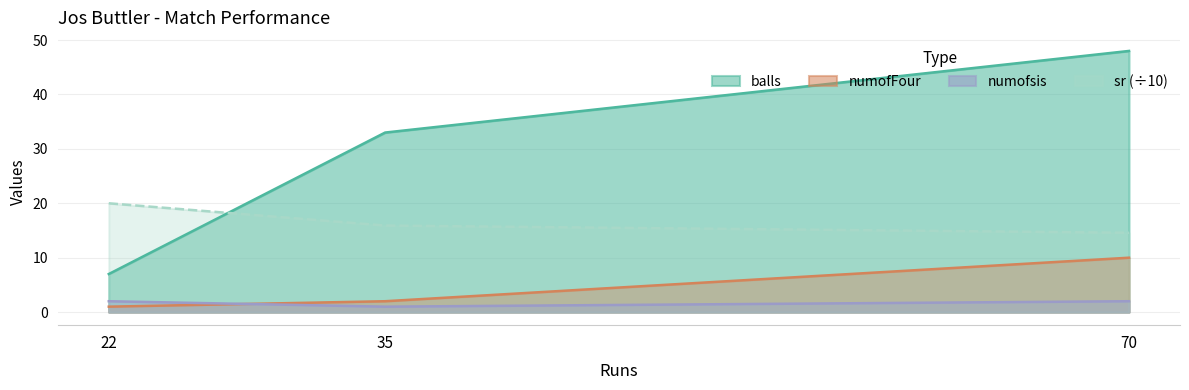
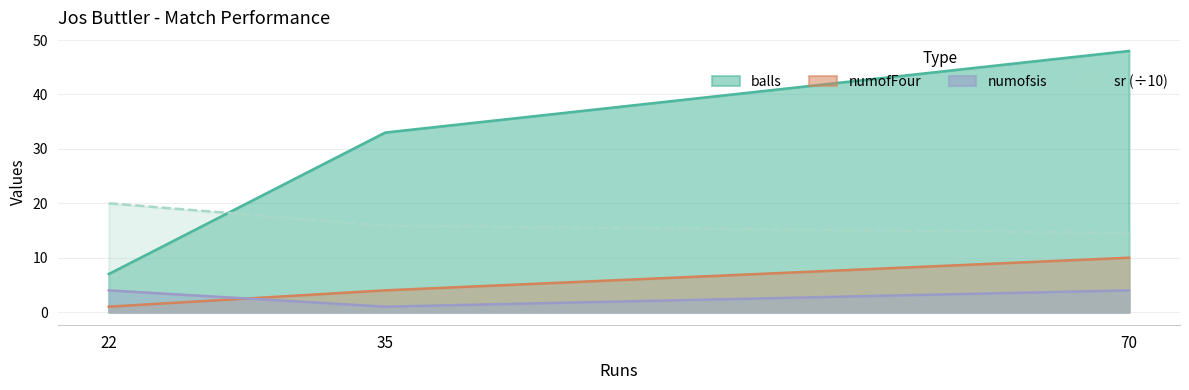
numofsis, 22: 2 -> 4
numofFour, 35: 2 -> 4
numofsis, 70: 2 -> 4
